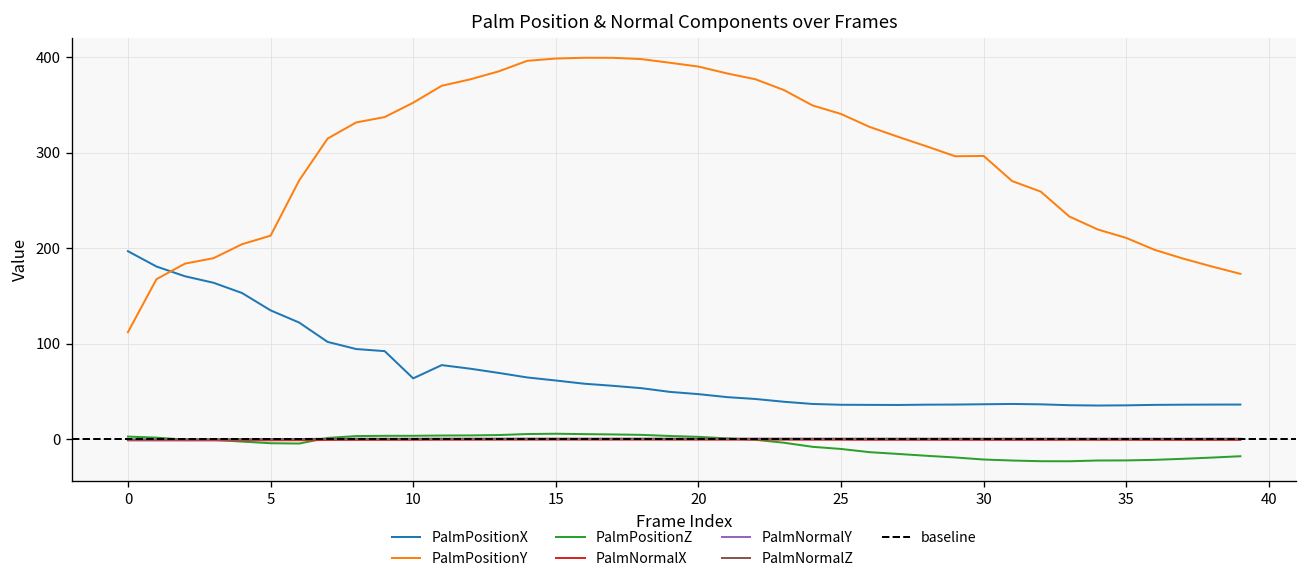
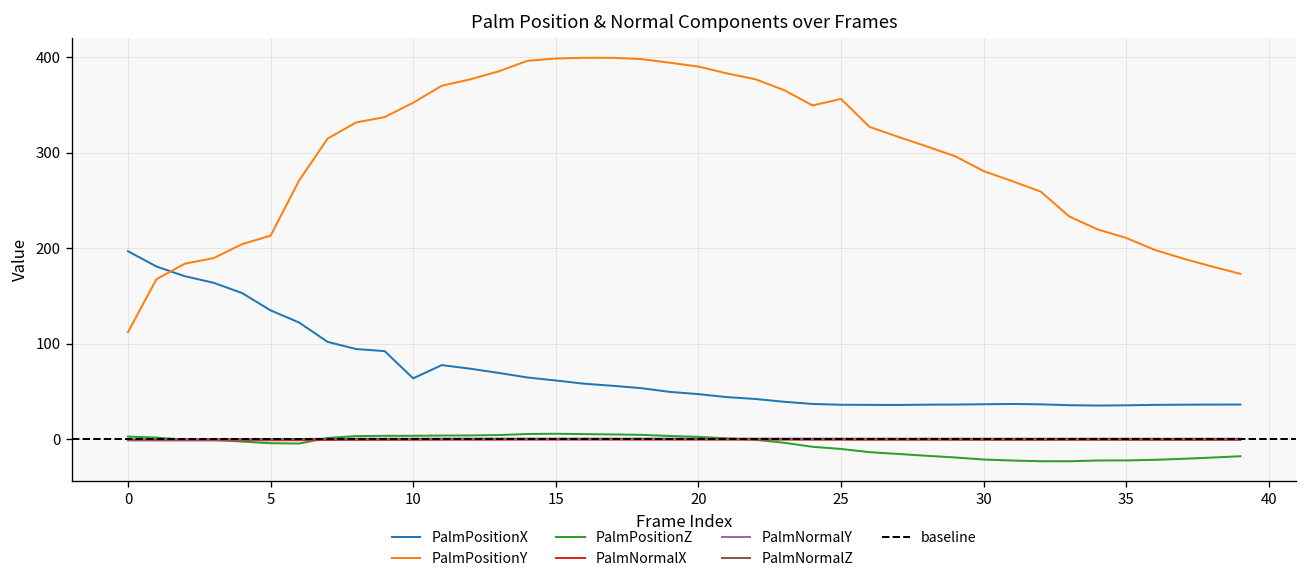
PalmPositionY, 25: 340 -> 360
PalmPositionY, 30: 300 -> 280
